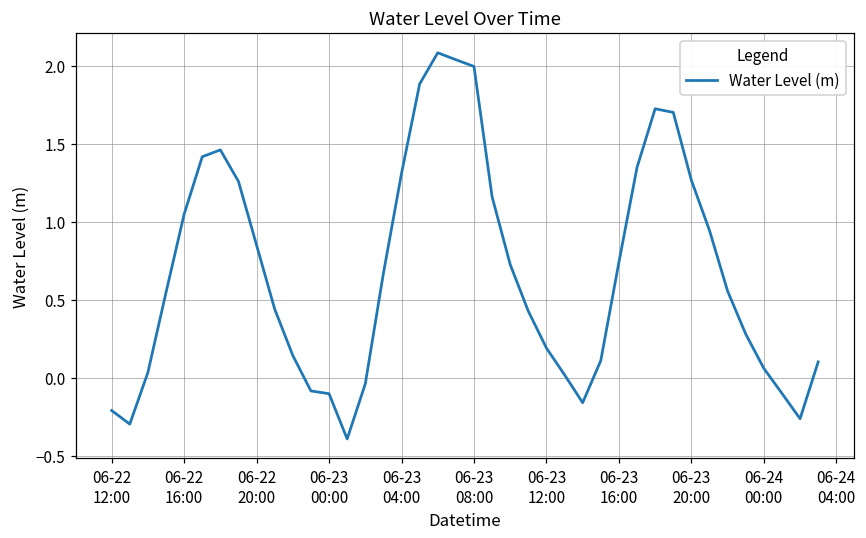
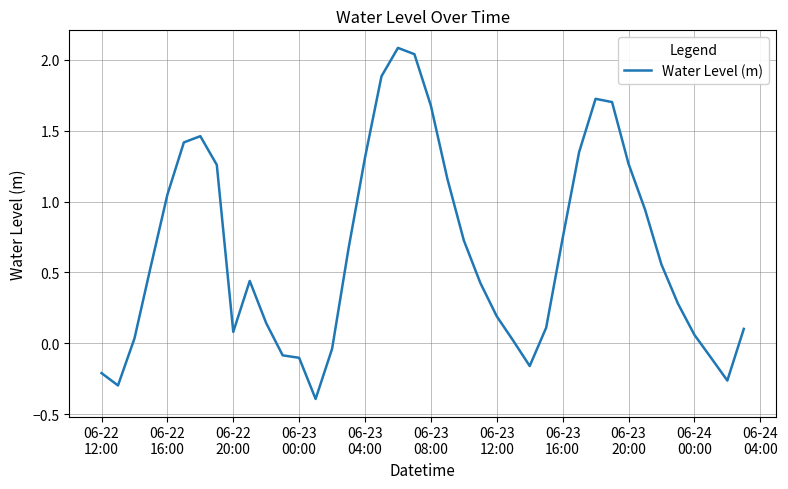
06-22 20:00: 0.85 -> 0.08
06-23 08:00: 2.00 -> 1.68
